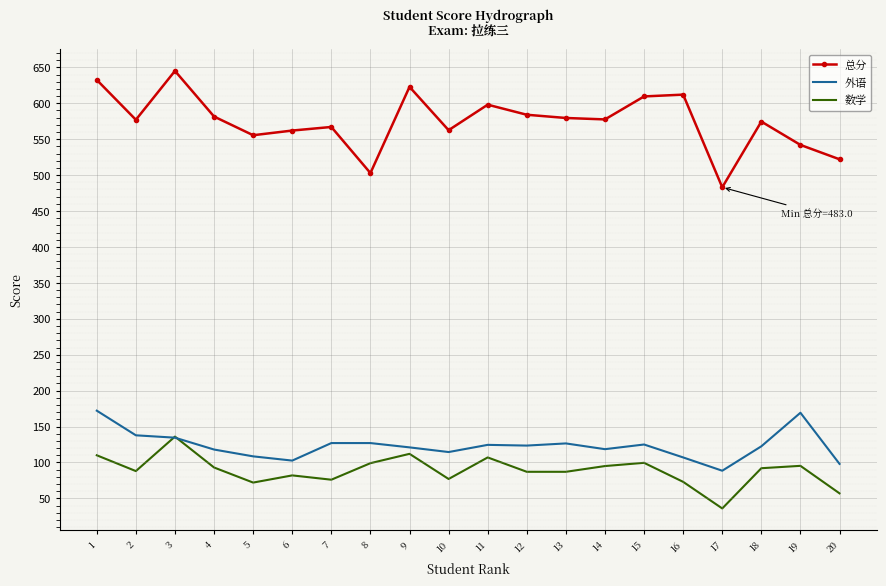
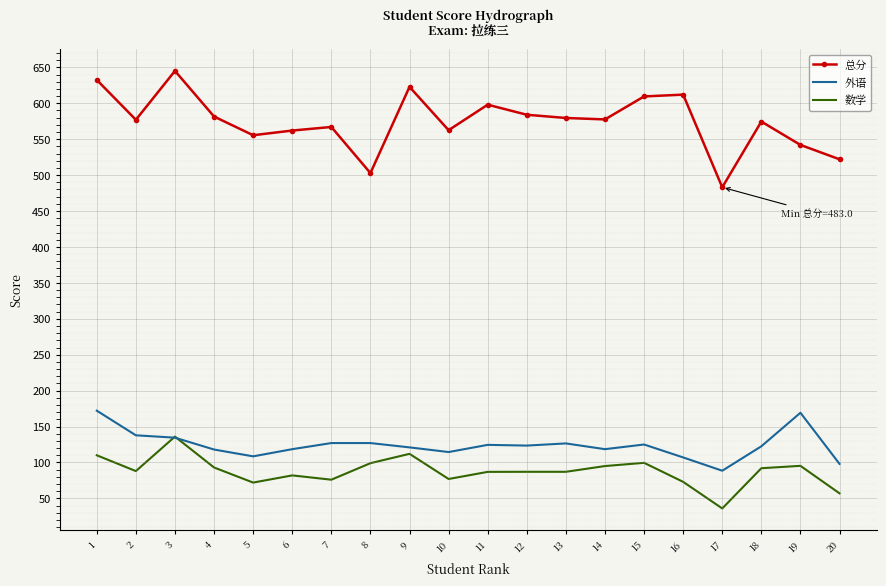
外语, 6: 100 -> 120
数学, 11: 110 -> 90
